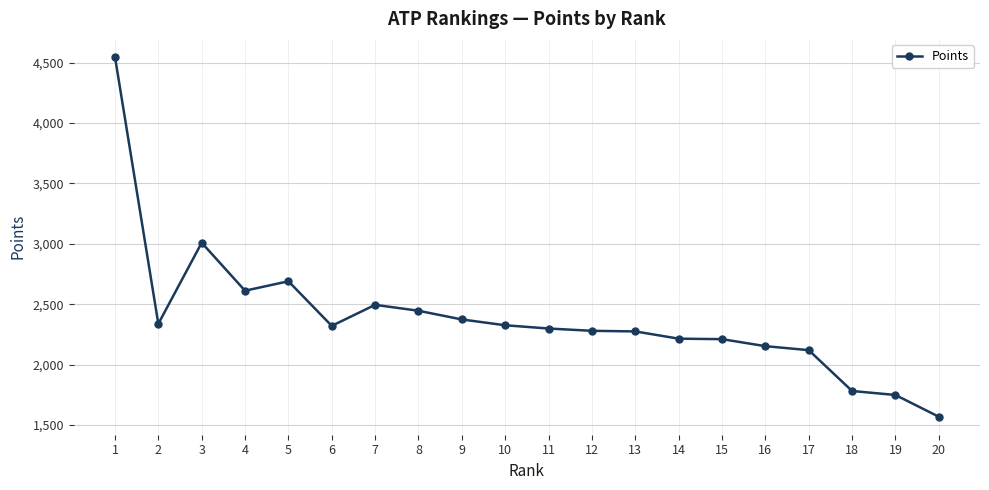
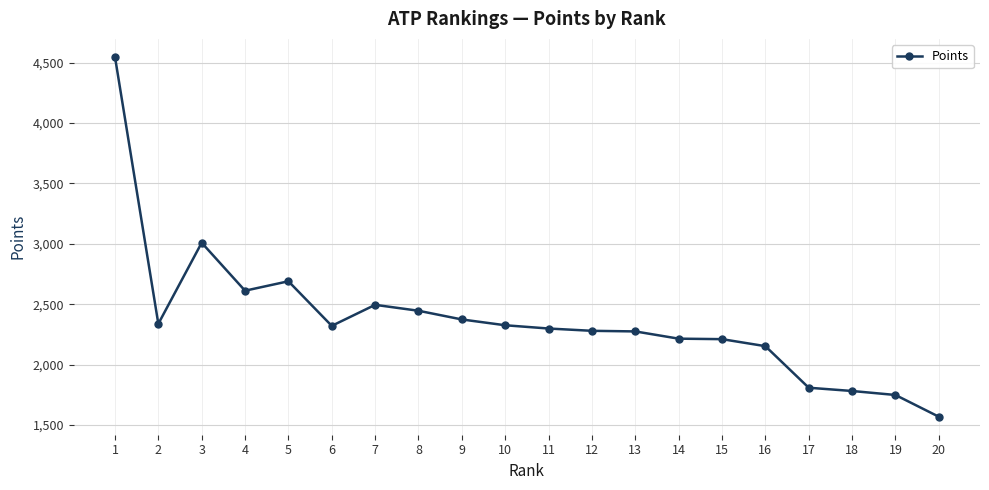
17: 2,120 -> 1,810
